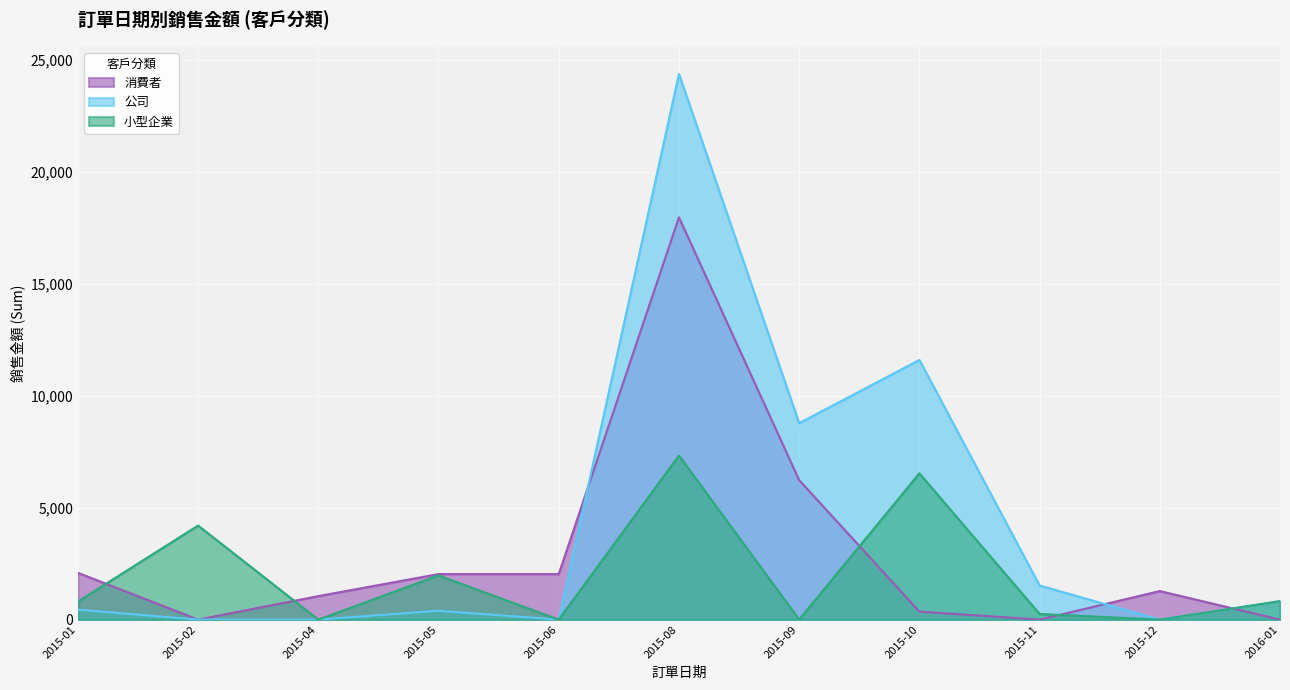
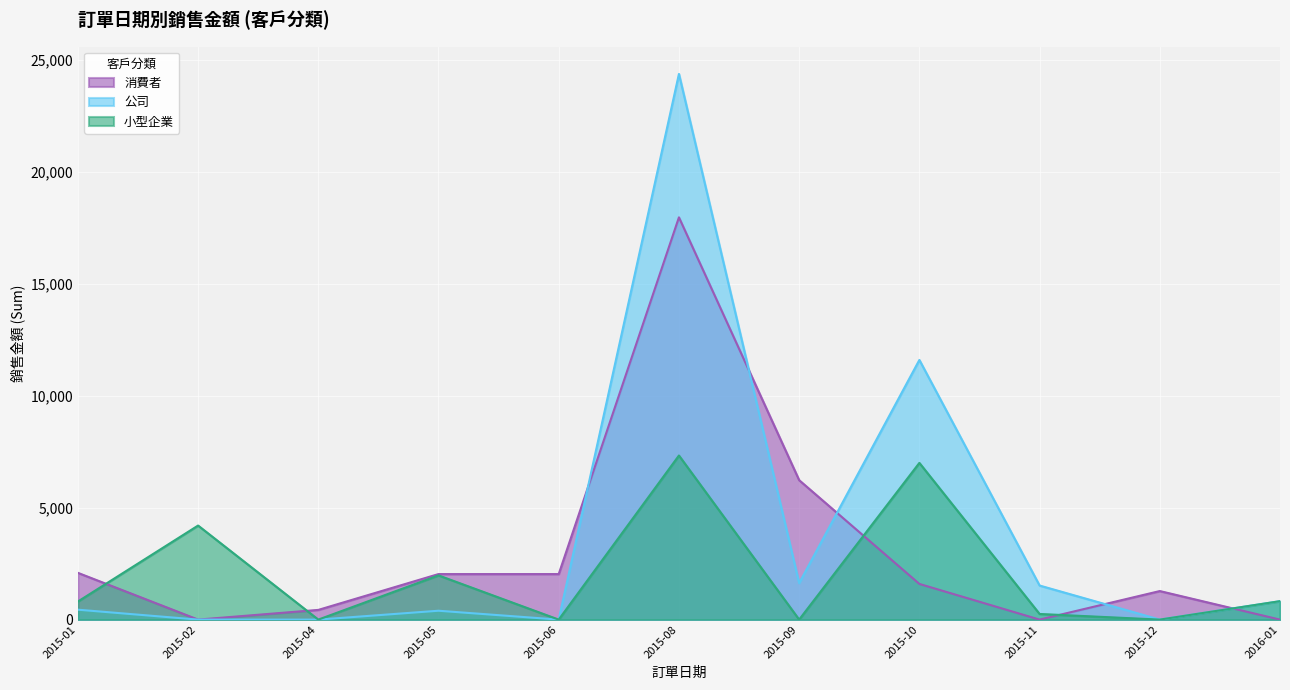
消費者, 2015-04: 1,000 -> 400
公司, 2015-09: 8,800 -> 1,600
消費者, 2015-10: 400 -> 1,600
小型企業, 2015-10: 6,500 -> 7,000
